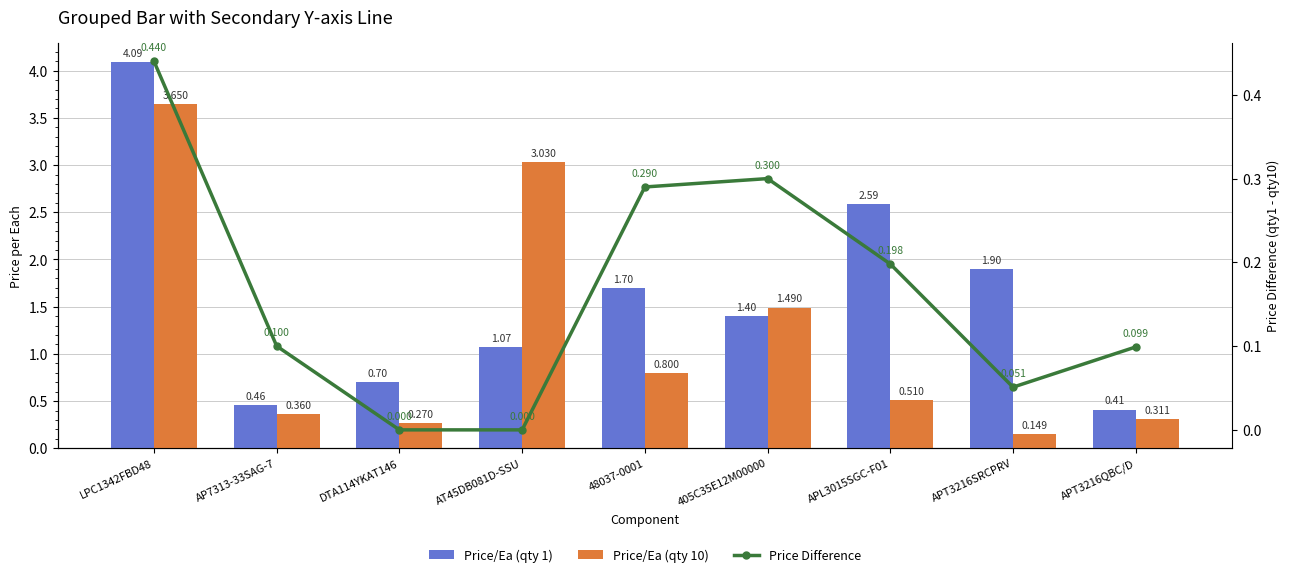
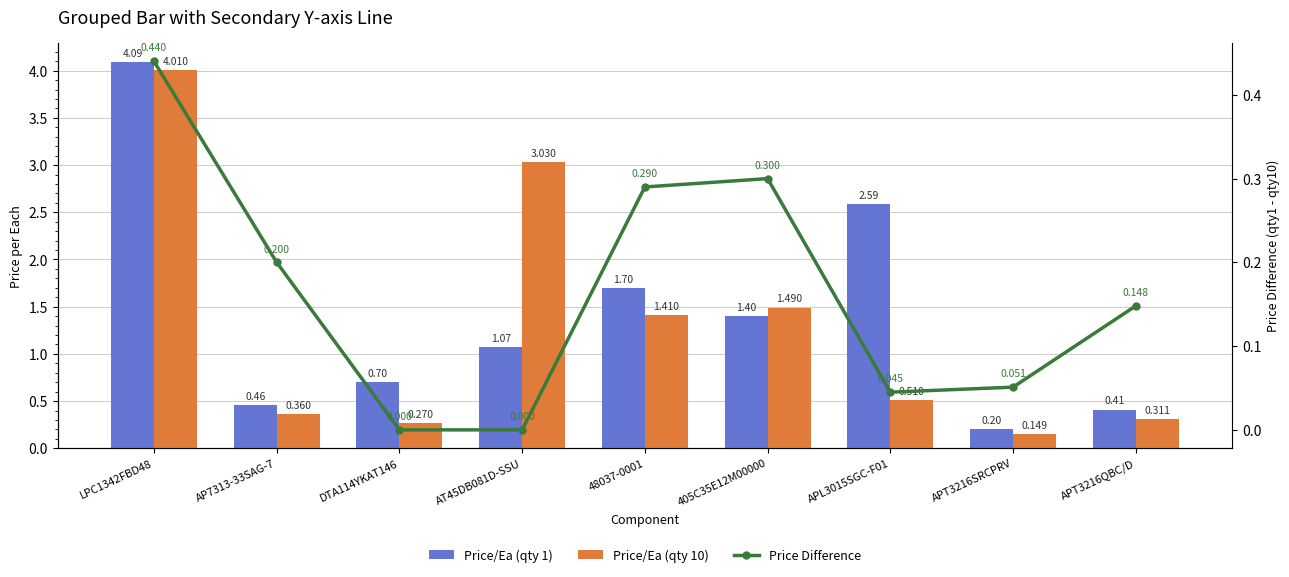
Price/Ea (qty 10), LPC1342FBD48: 3.650 -> 4.010
Price/Ea (qty 10), 48037-0001: 0.800 -> 1.410
Price/Ea (qty 1), APT3216SRCPRV: 1.90 -> 0.20
Price Difference, AP7313-33SAG-7: 0.100 -> 0.200
Price Difference, APL3015SGC-F01: 0.198 -> 0.045
Price Difference, APT3216QBC/D: 0.099 -> 0.148
